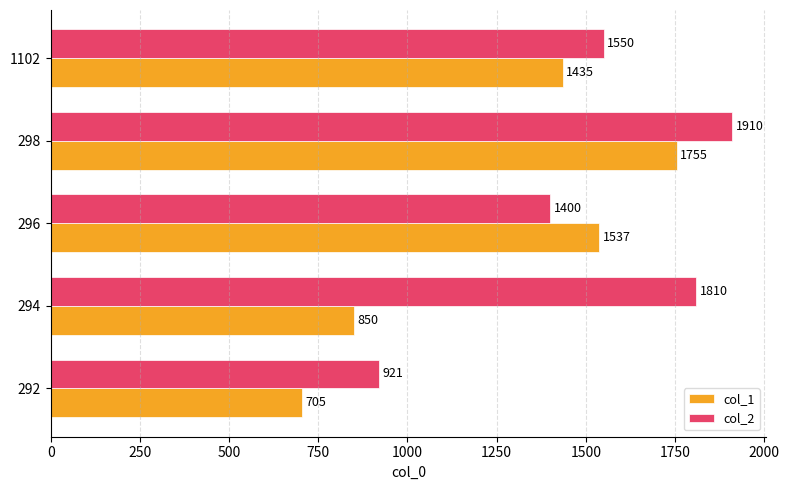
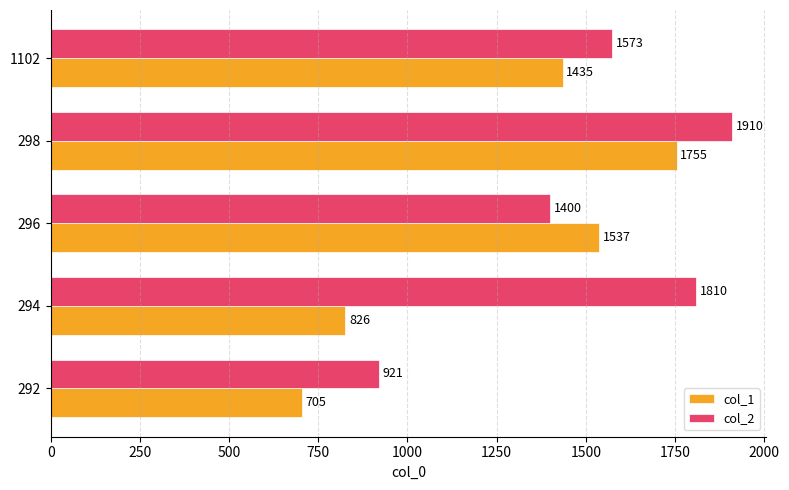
col_2, 1102: 1550 -> 1573
col_1, 294: 850 -> 826
